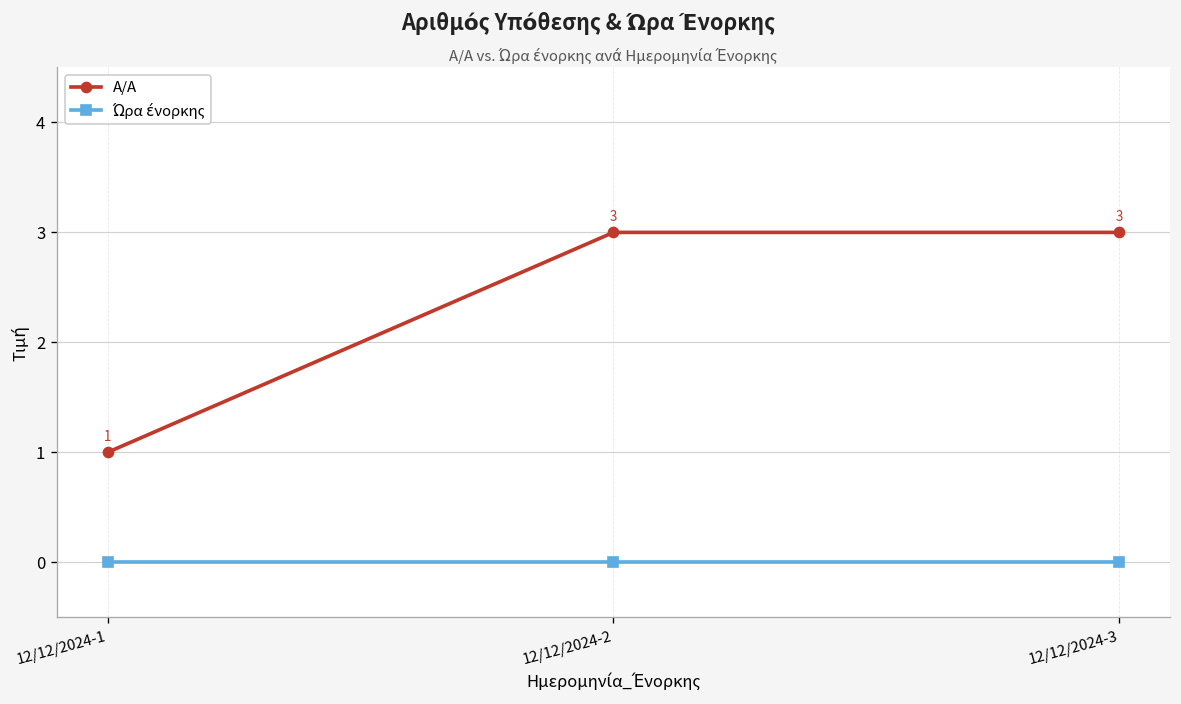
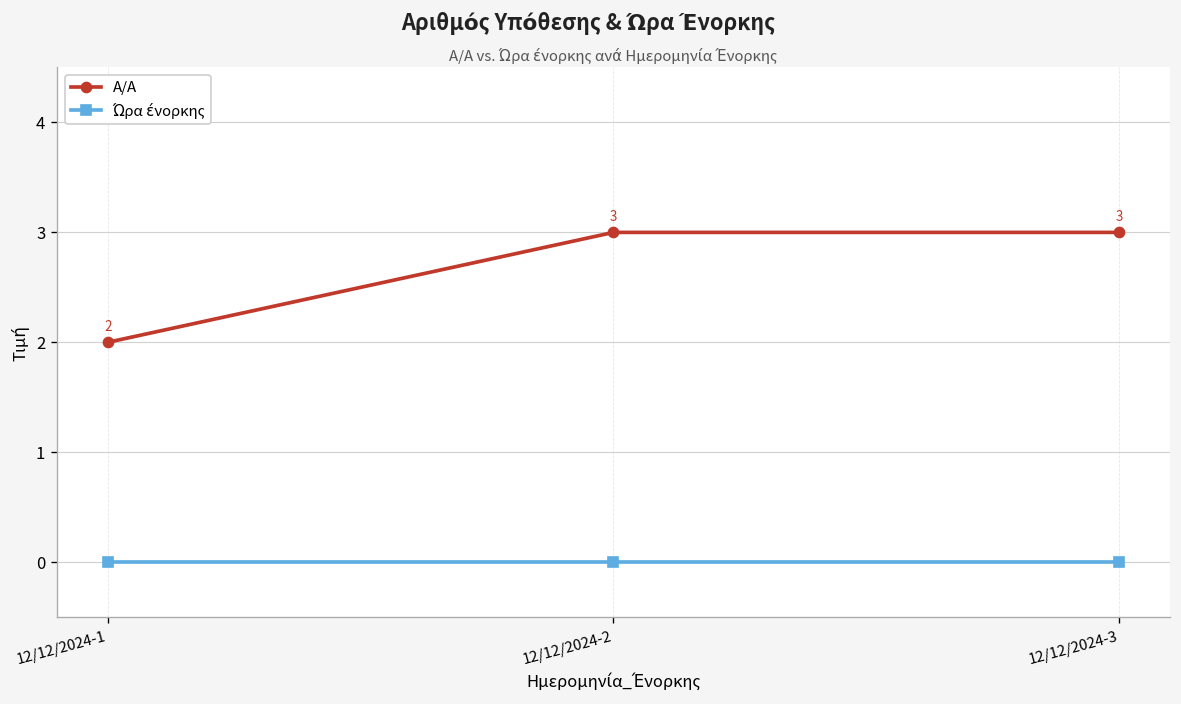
A/A, 12/12/2024-1: 1 -> 2
